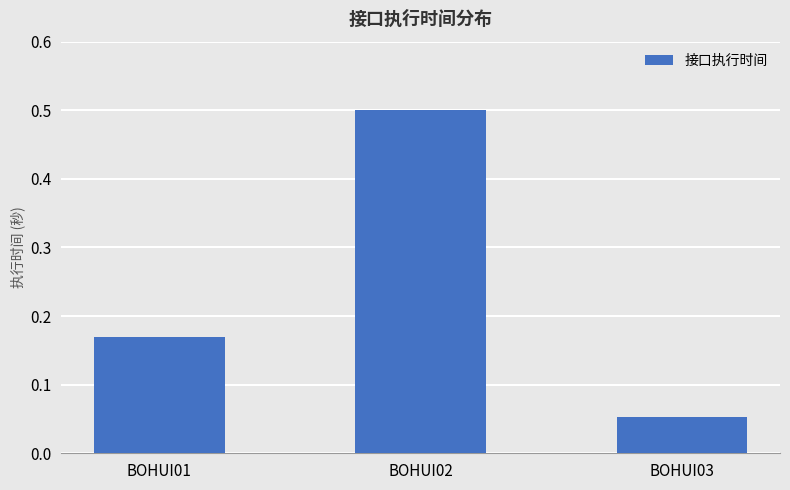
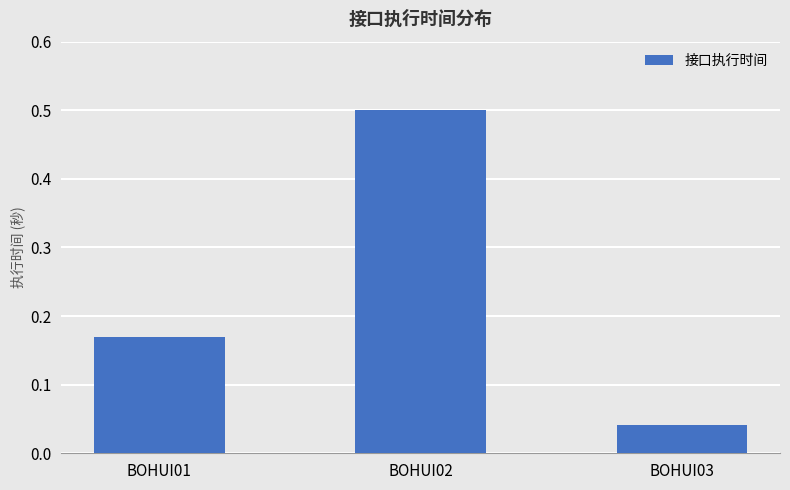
BOHUI03: 0.05 -> 0.04
